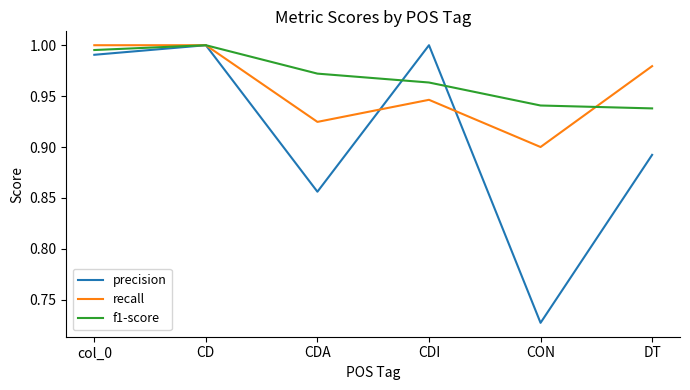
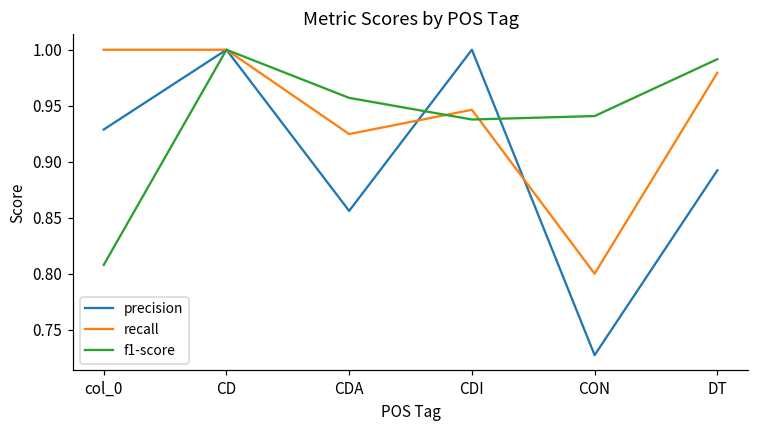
precision, col_0: 0.991 -> 0.929
f1-score, col_0: 0.995 -> 0.808
f1-score, CDA: 0.972 -> 0.957
f1-score, CDI: 0.963 -> 0.938
recall, CON: 0.9 -> 0.8
f1-score, DT: 0.938 -> 0.992
